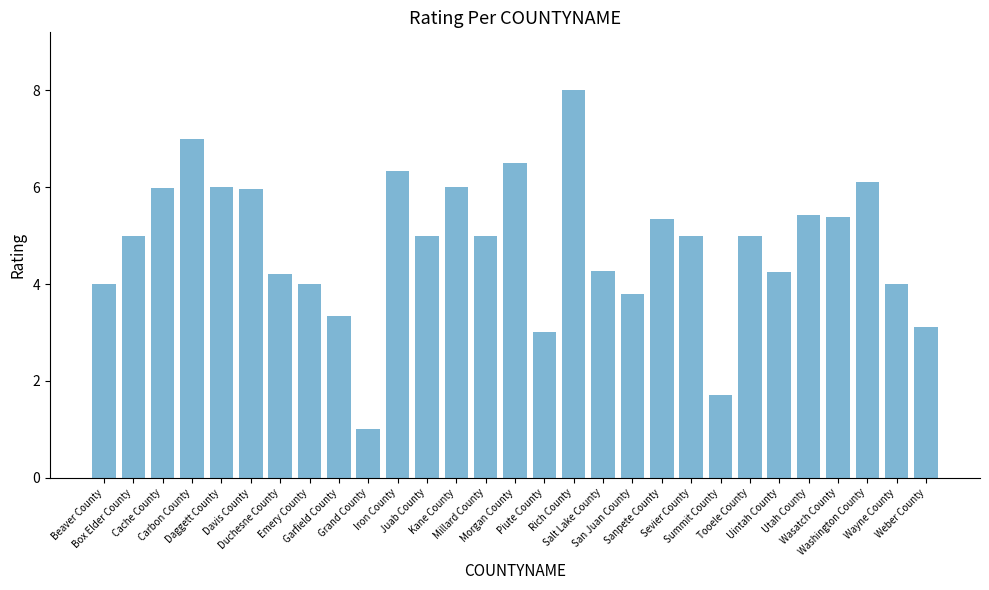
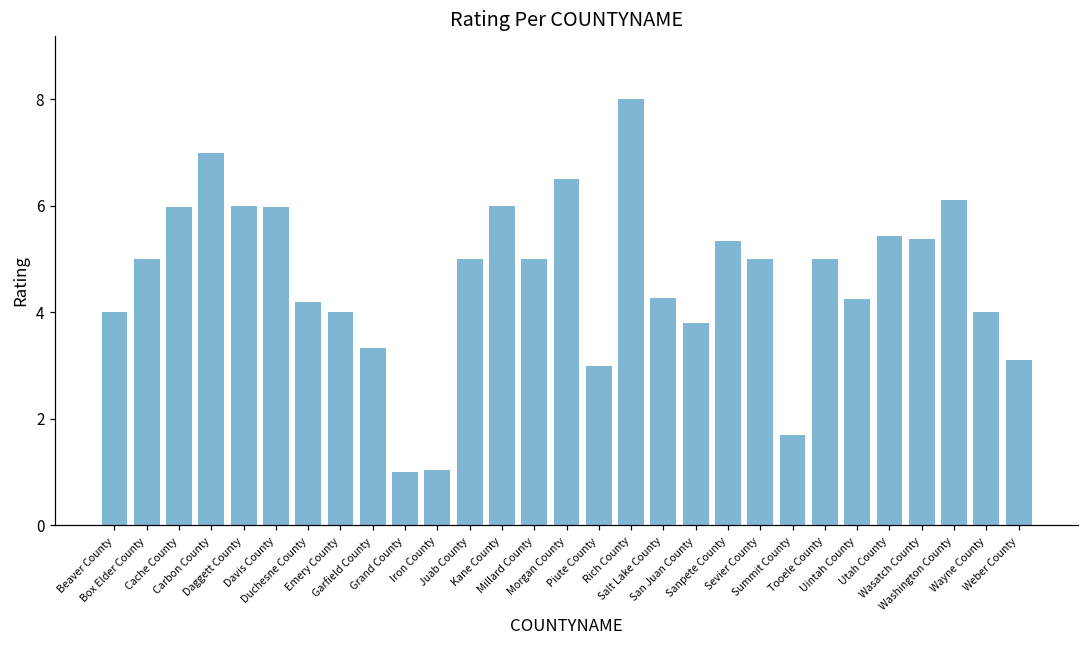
Iron County: 6.3 -> 1.0
